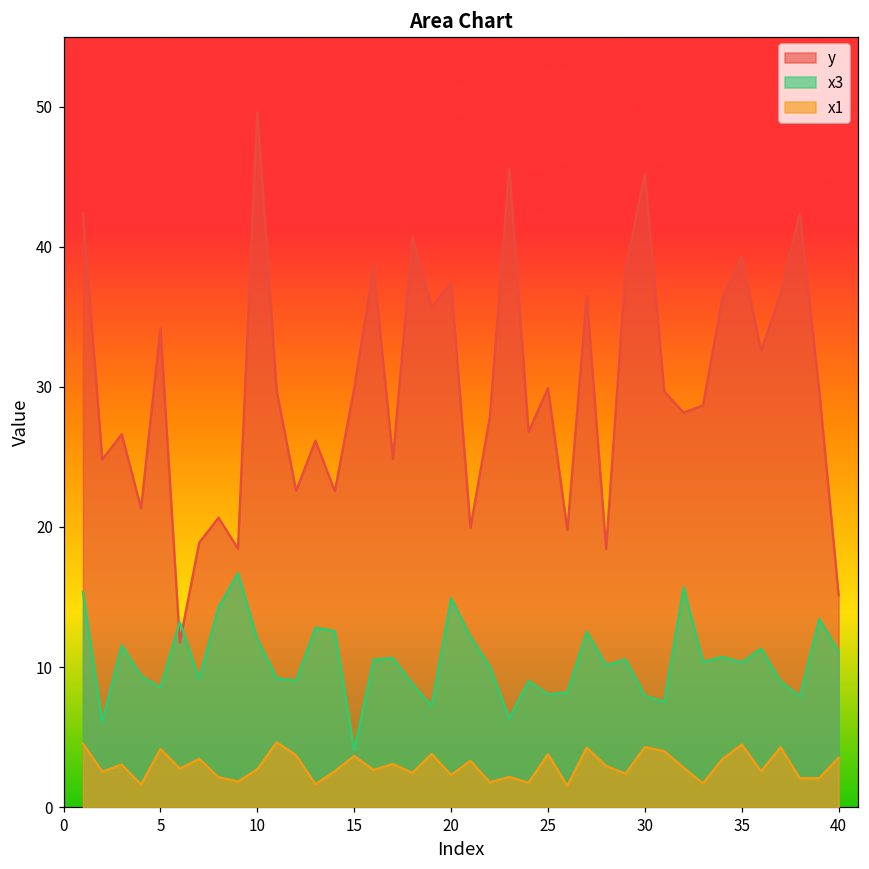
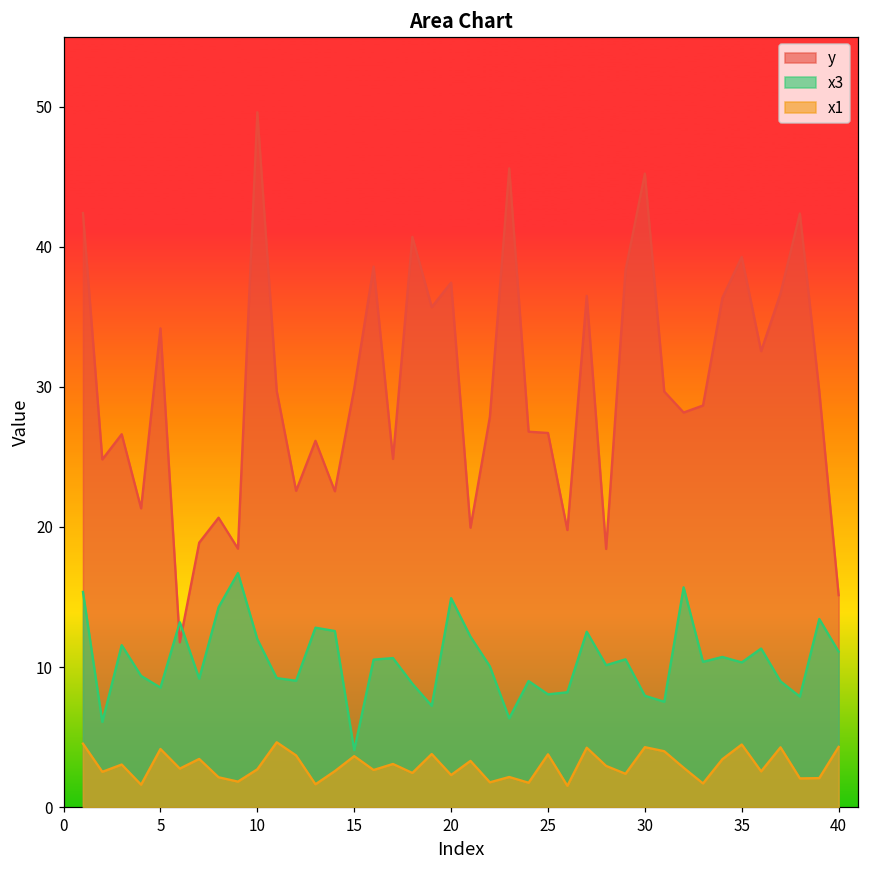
y, 25: 29.9 -> 26.7
x1, 40: 3.5 -> 4.3
